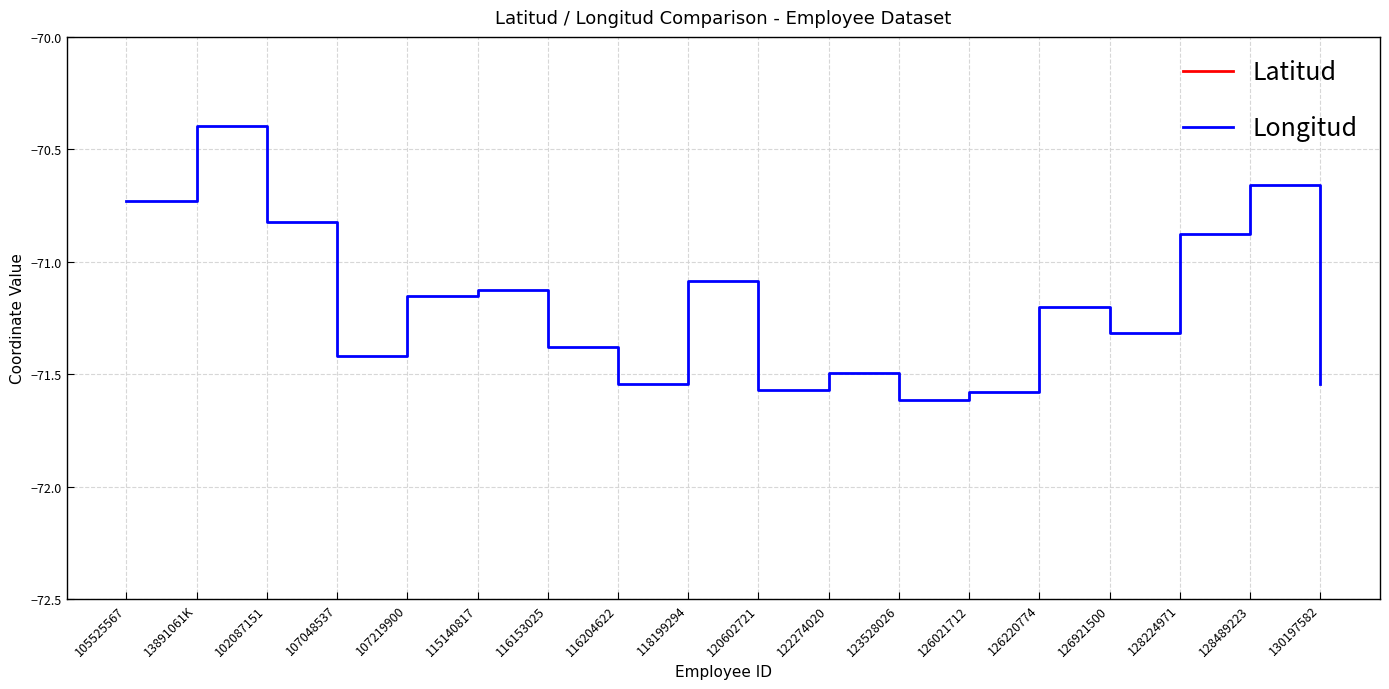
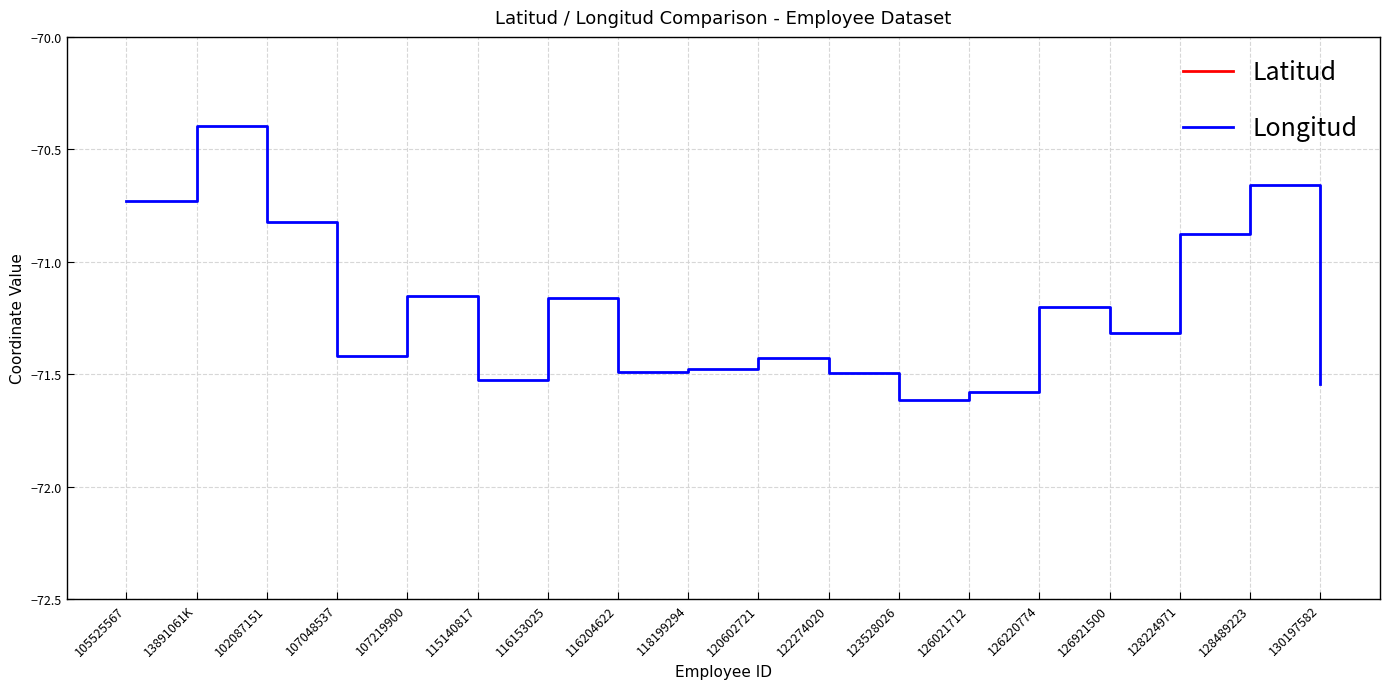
Longitud, 115140817: -71.13 -> -71.52
Longitud, 116153025: -71.38 -> -71.16
Longitud, 116204622: -71.54 -> -71.49
Longitud, 118199294: -71.09 -> -71.48
Longitud, 120602721: -71.57 -> -71.43
